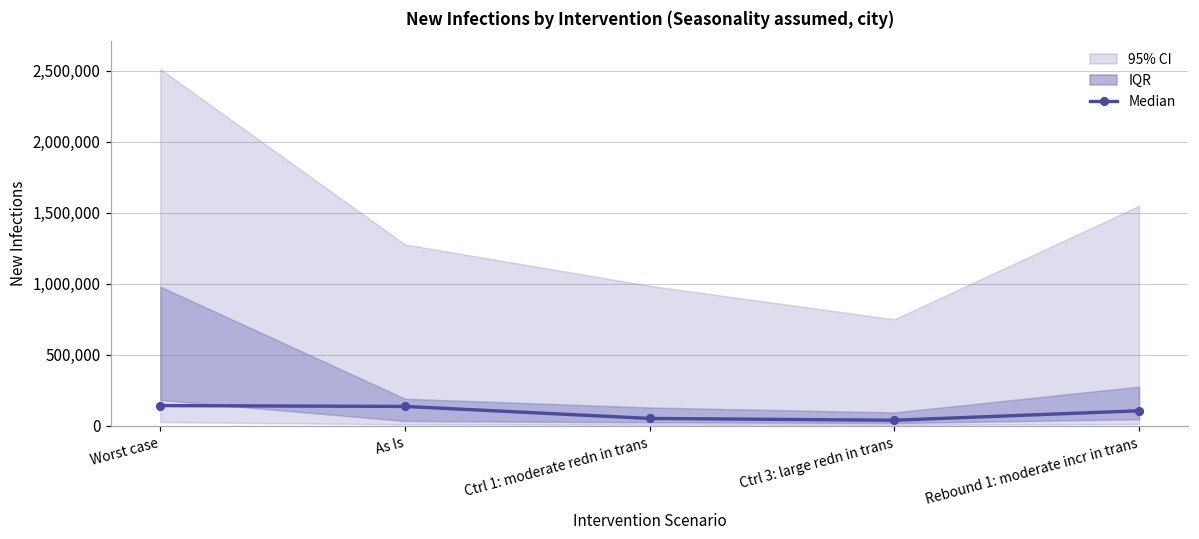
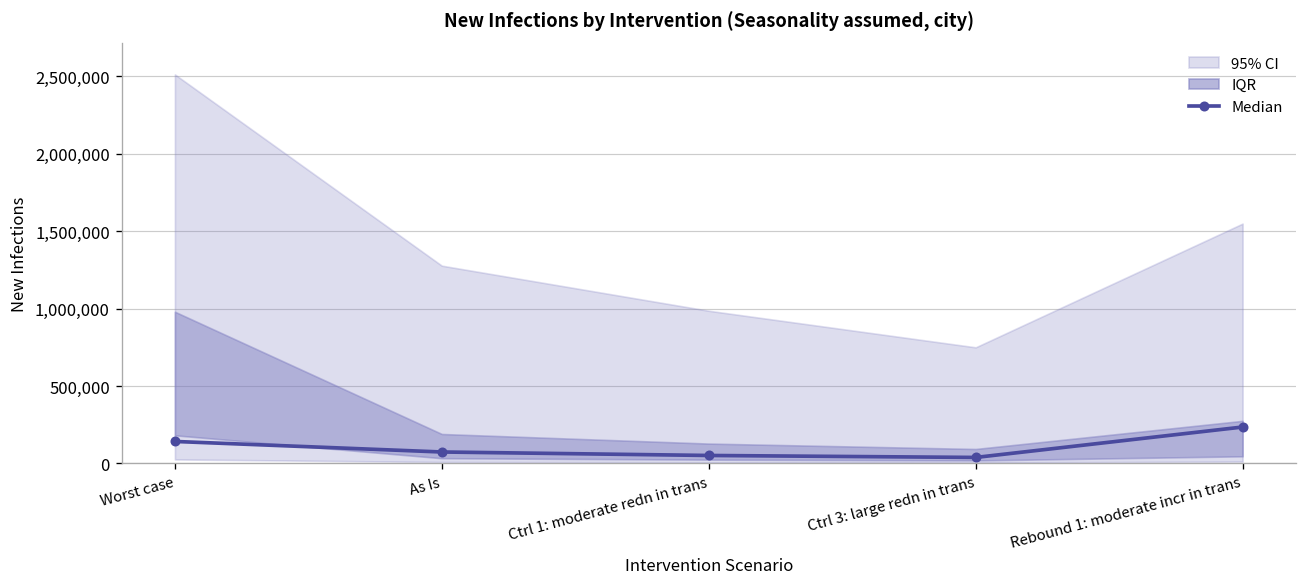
Median, As Is: 140,000 -> 70,000
Median, Rebound 1: moderate incr in trans: 110,000 -> 240,000
